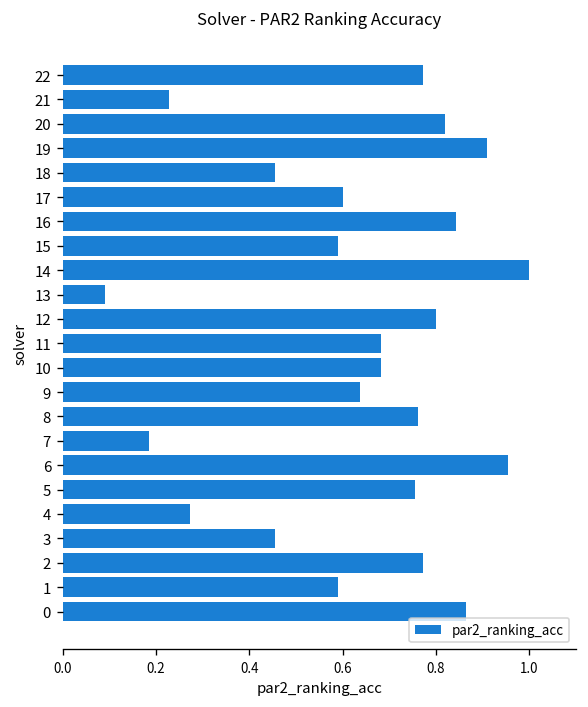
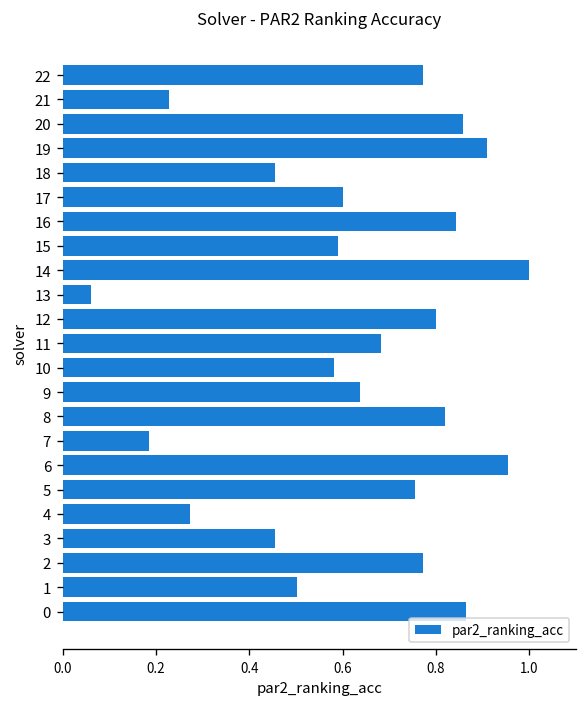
20: 0.82 -> 0.86
13: 0.09 -> 0.06
10: 0.68 -> 0.58
8: 0.76 -> 0.82
1: 0.59 -> 0.50
